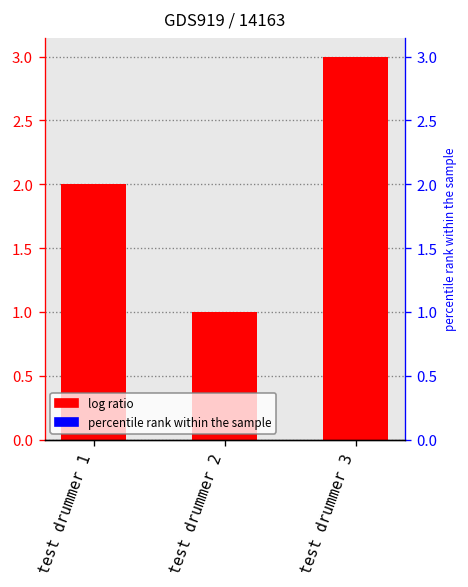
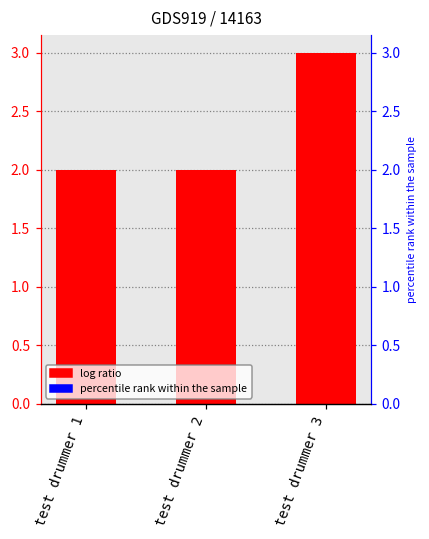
test drummer 2: 1 -> 2
